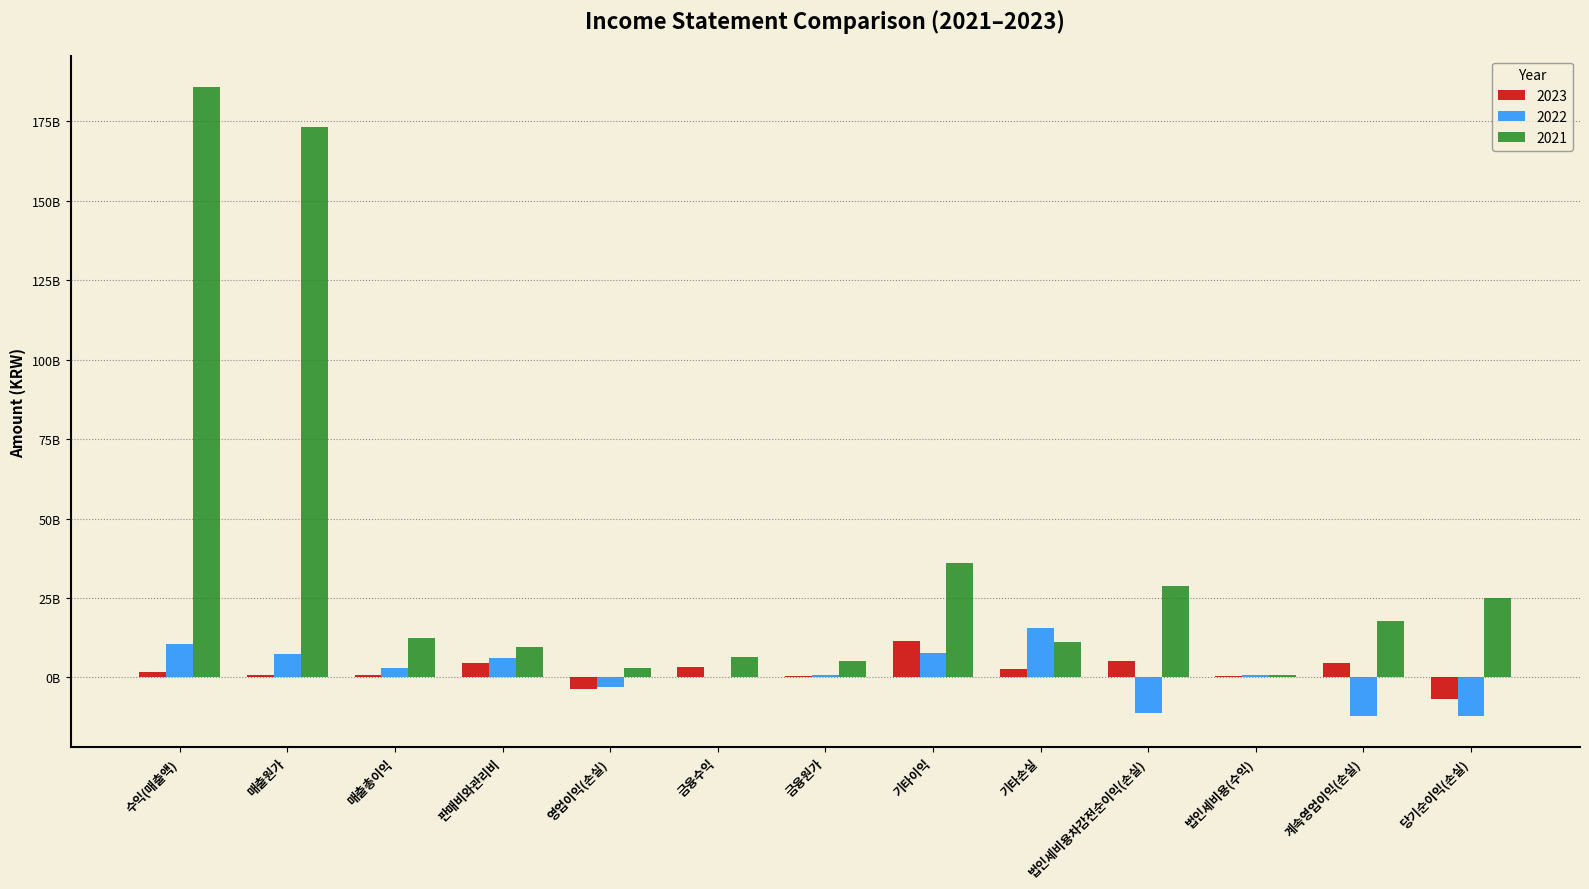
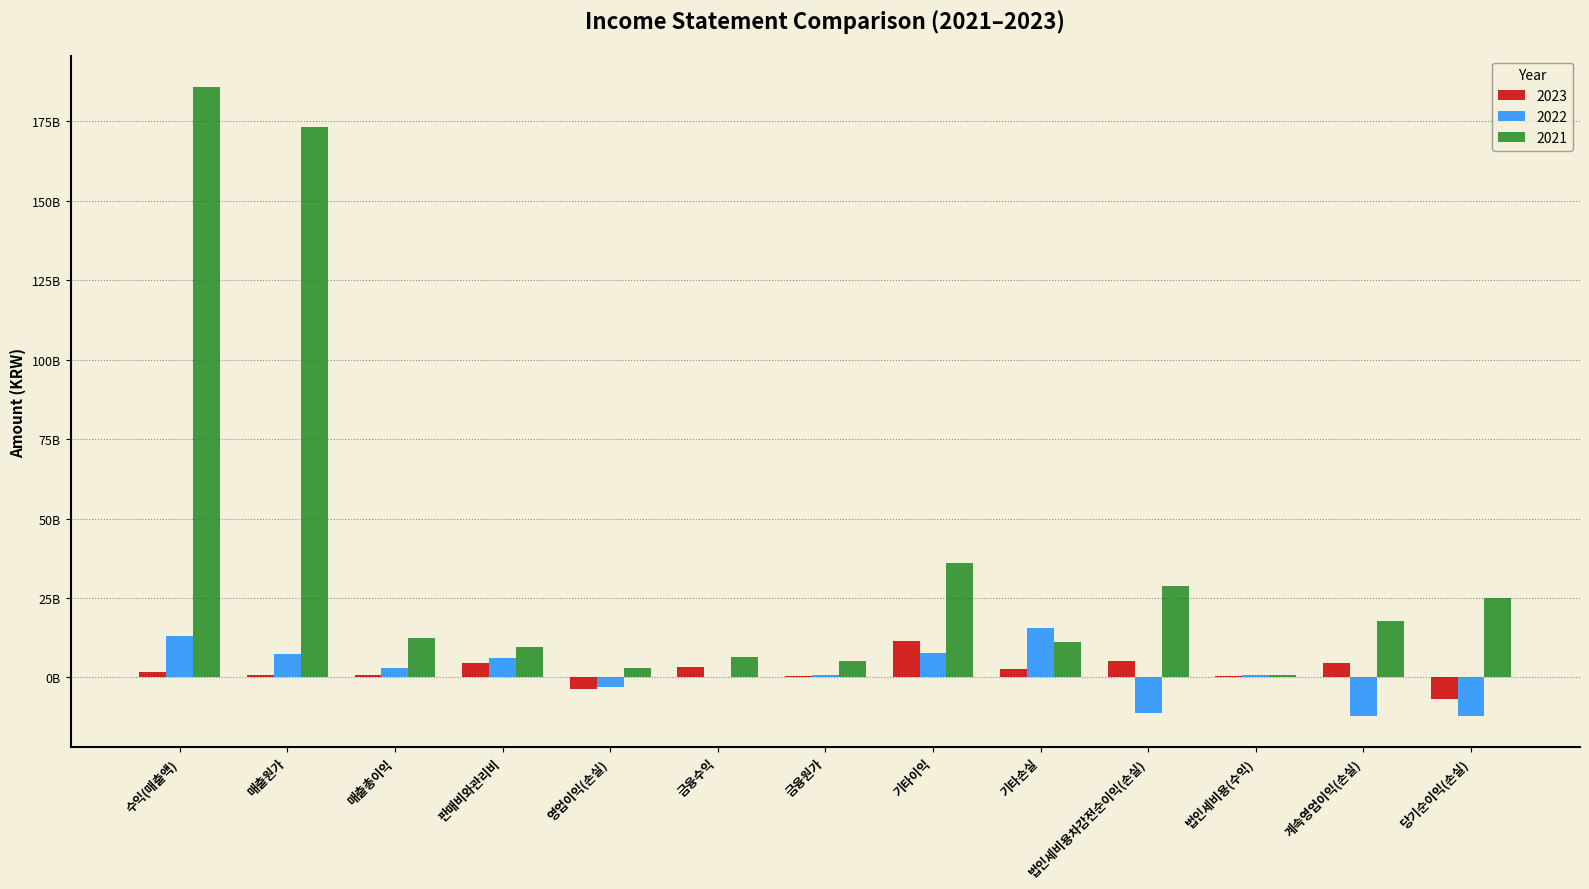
2022, 수익(매출액): 11000000000 -> 13000000000
